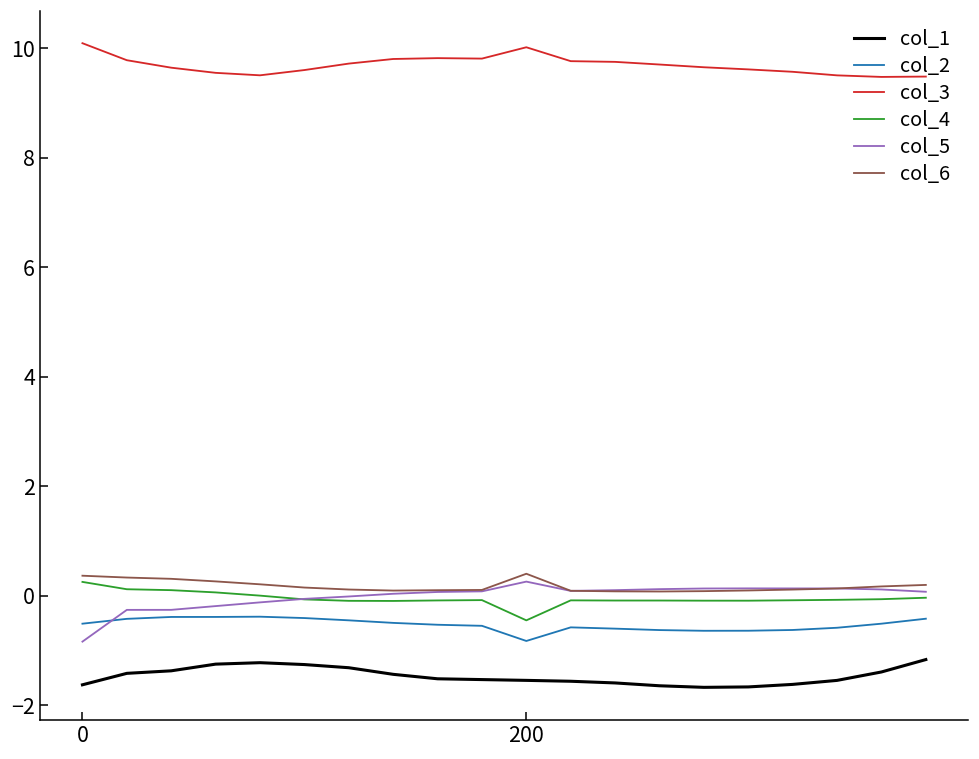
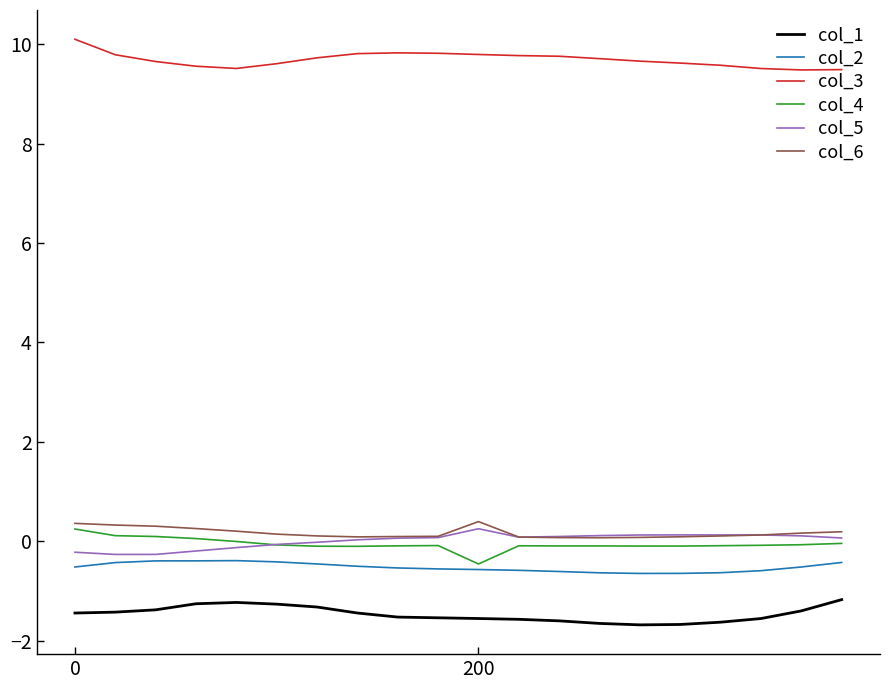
col_1, 0: -1.6 -> -1.4
col_5, 0: -0.8 -> -0.2
col_2, 200: -0.8 -> -0.6
col_3, 200: 10.0 -> 9.8
